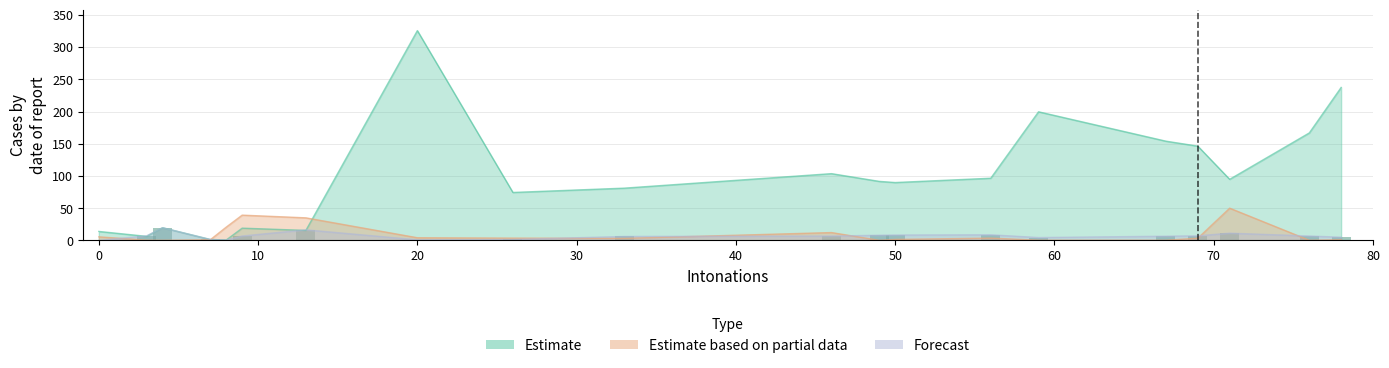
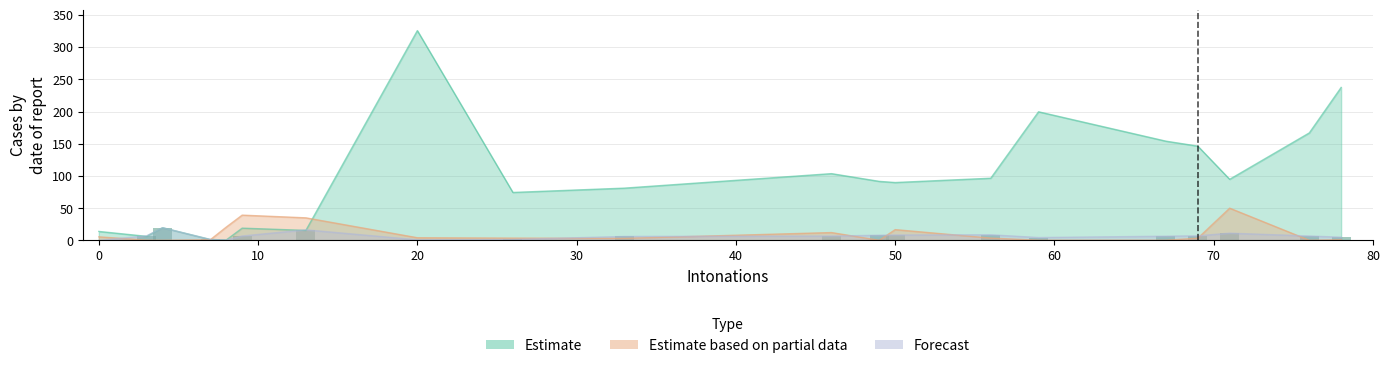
Estimate based on partial data, 50: 0 -> 20
